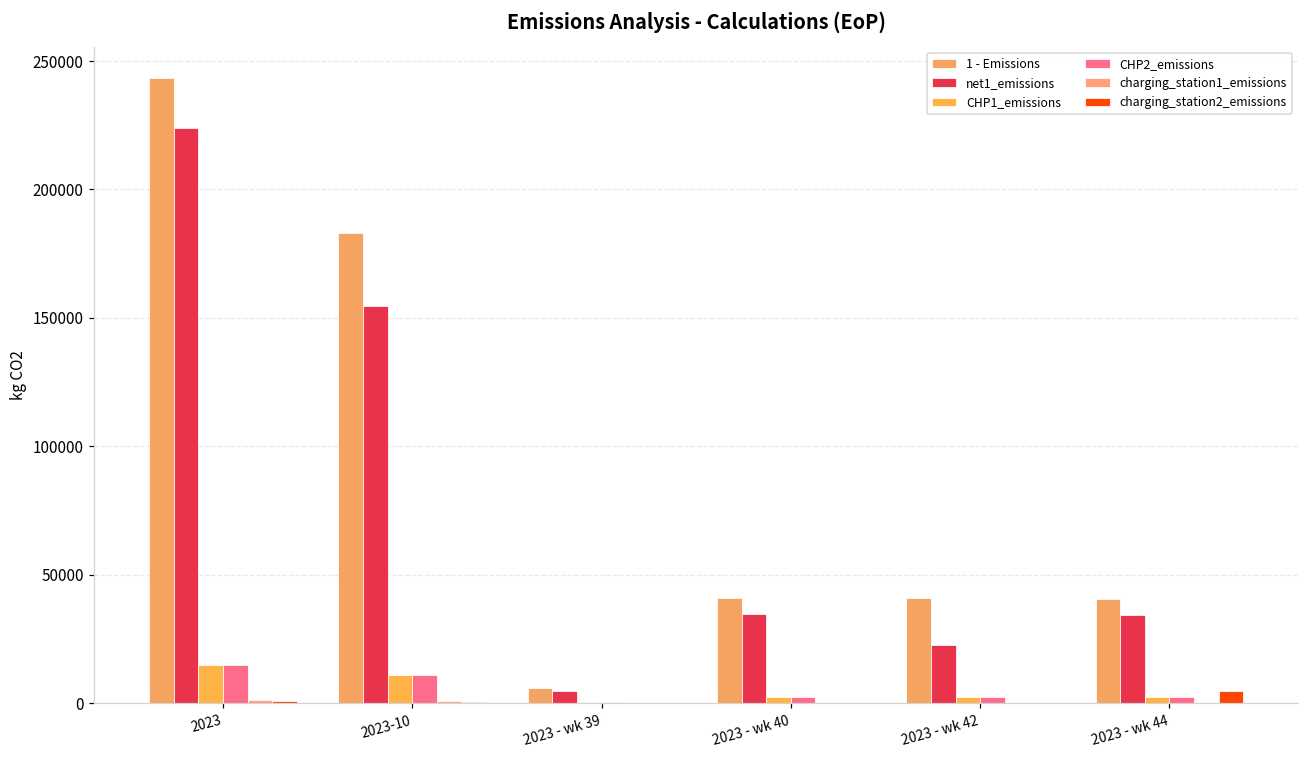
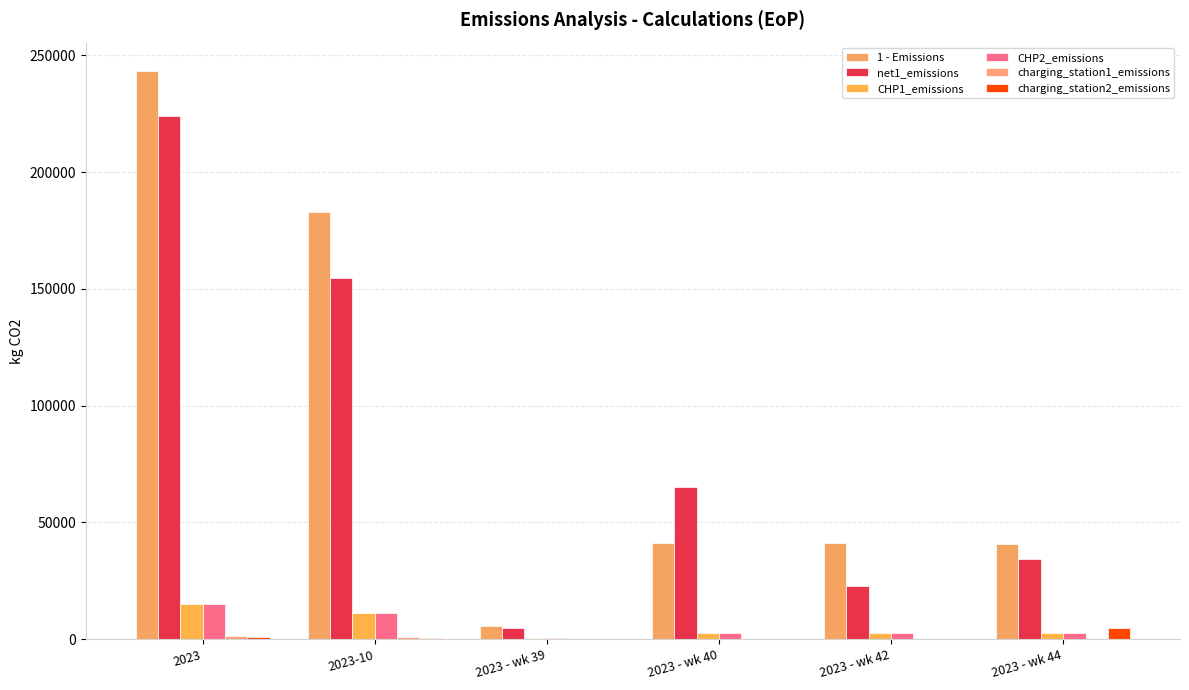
net1_emissions, 2023 - wk 40: 35000 -> 65000
